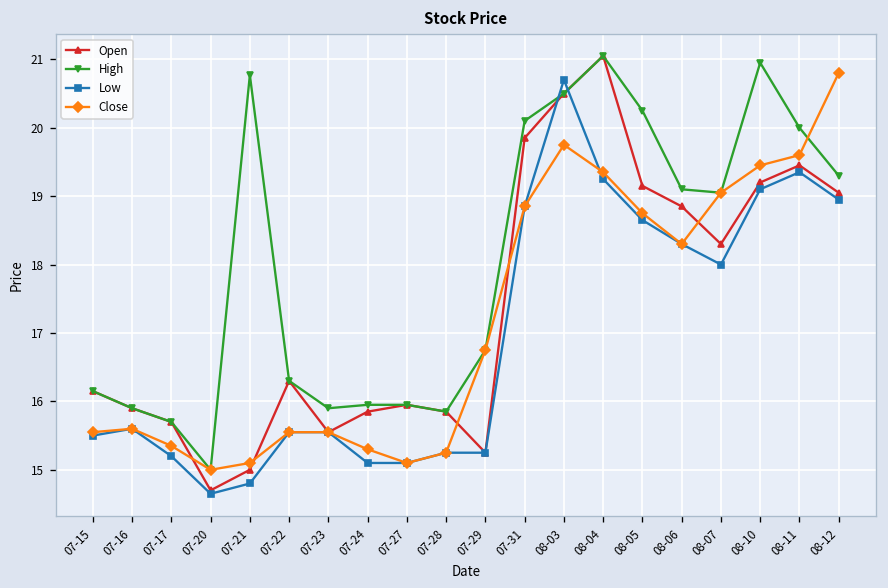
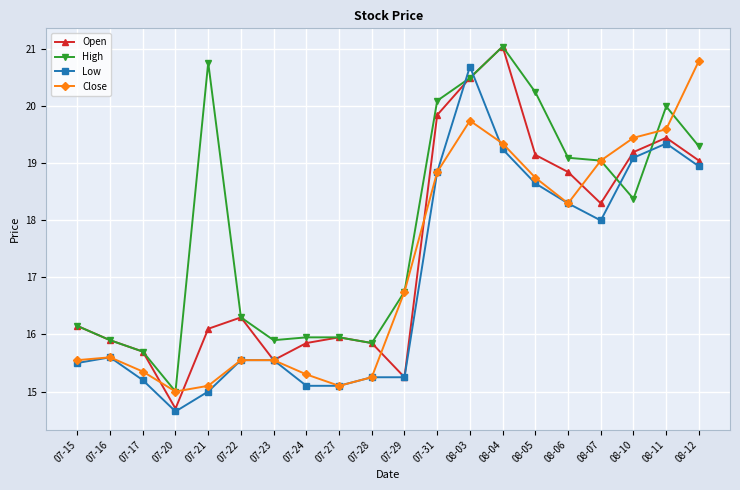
Open, 07-21: 15.0 -> 16.1
Low, 07-21: 14.8 -> 15.0
High, 08-10: 21.0 -> 18.4
